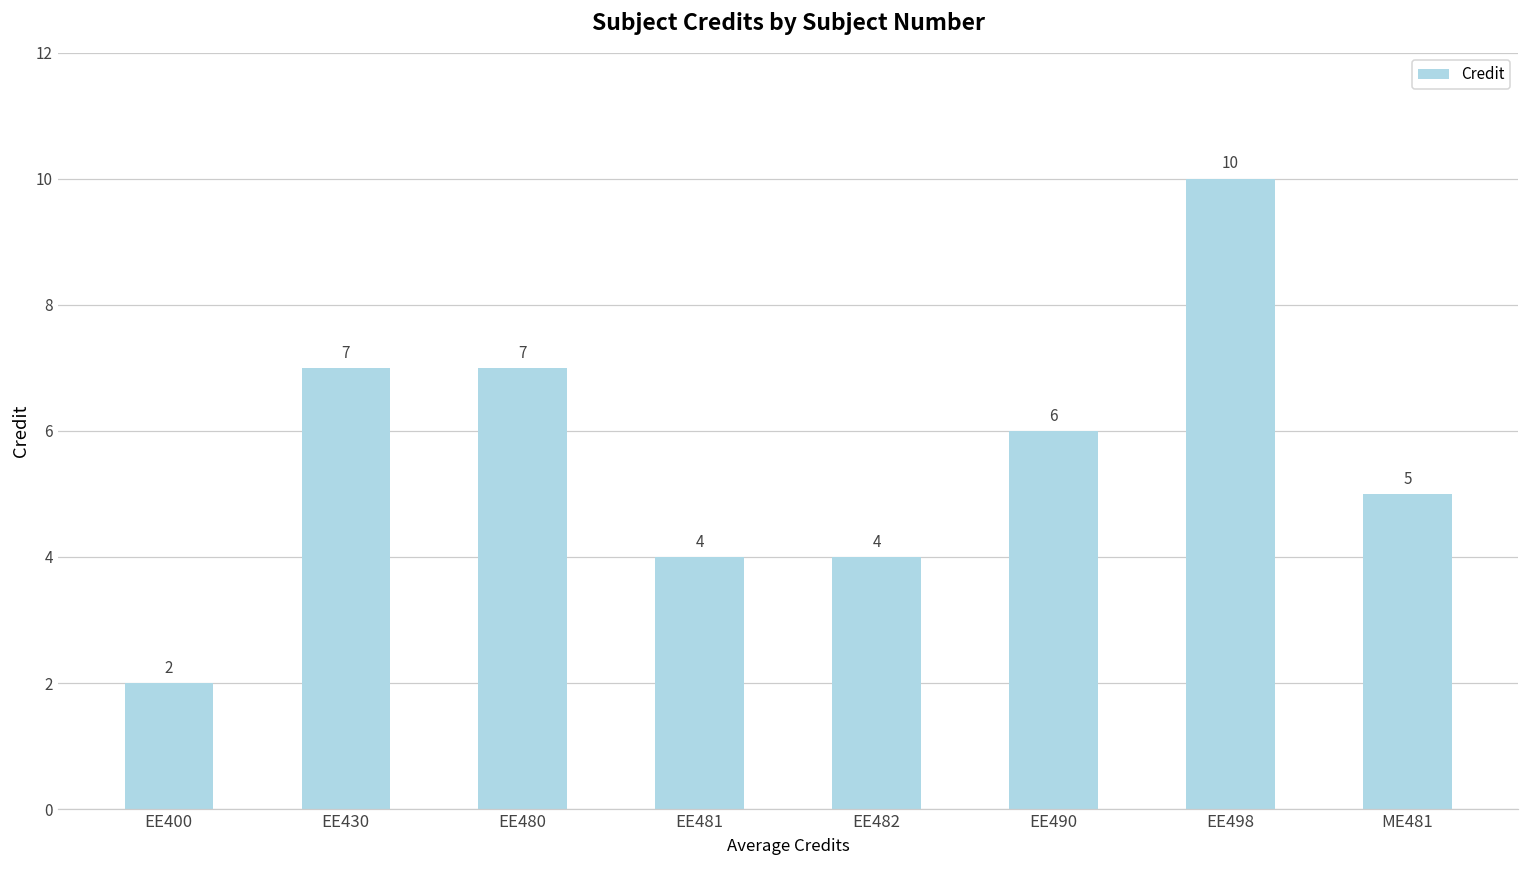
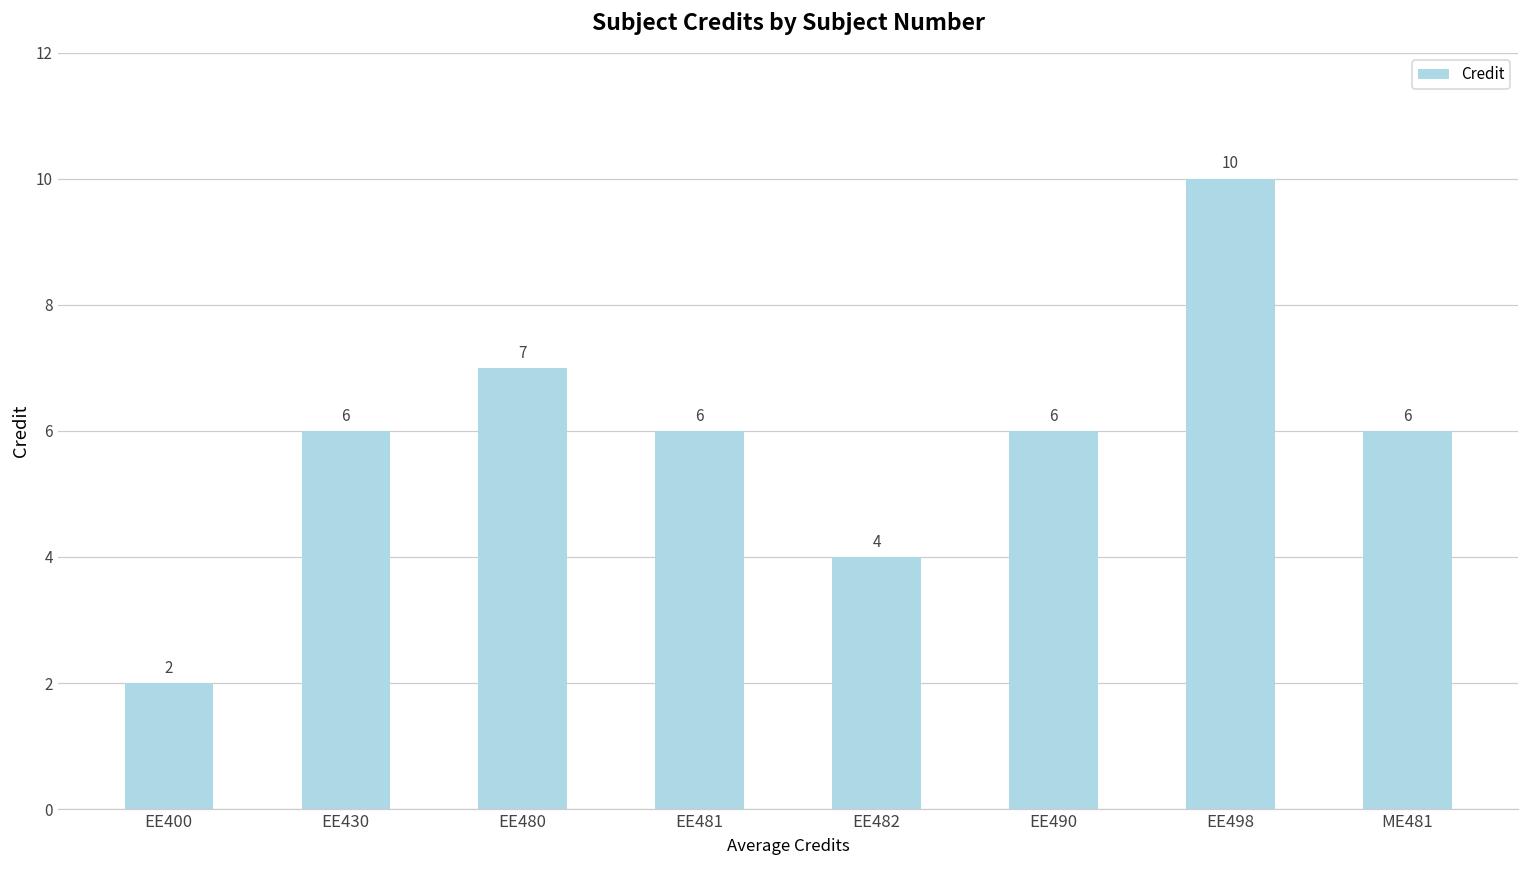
EE430: 7 -> 6
EE481: 4 -> 6
ME481: 5 -> 6
